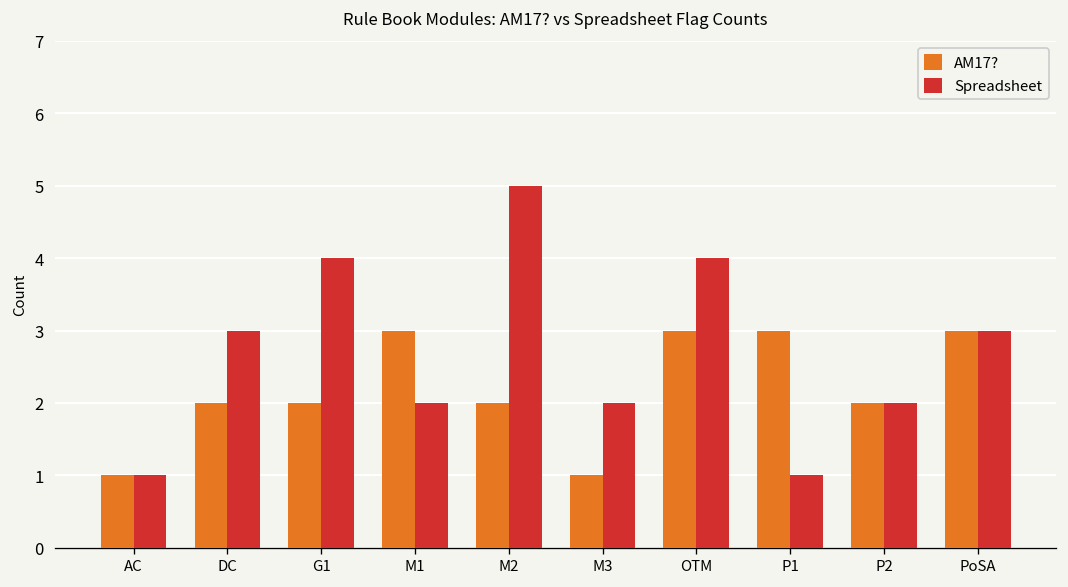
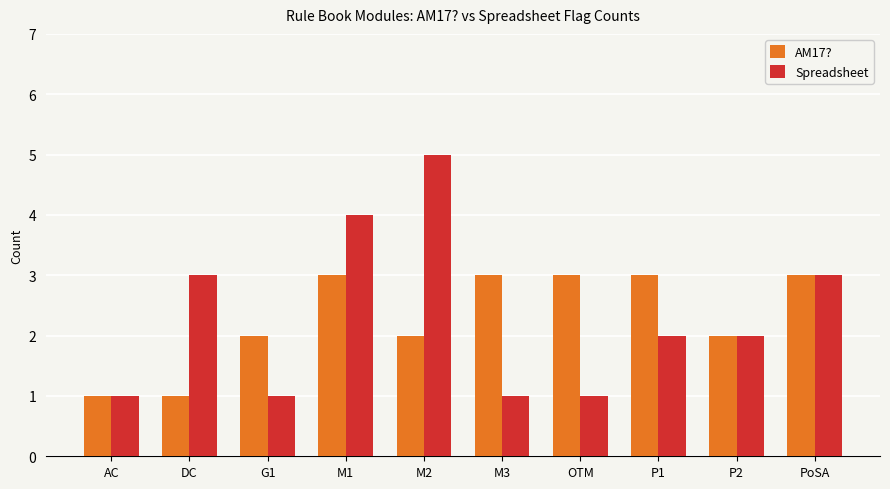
AM17?, DC: 2 -> 1
Spreadsheet, G1: 4 -> 1
Spreadsheet, M1: 2 -> 4
AM17?, M3: 1 -> 3
Spreadsheet, M3: 2 -> 1
Spreadsheet, OTM: 4 -> 1
Spreadsheet, P1: 1 -> 2
